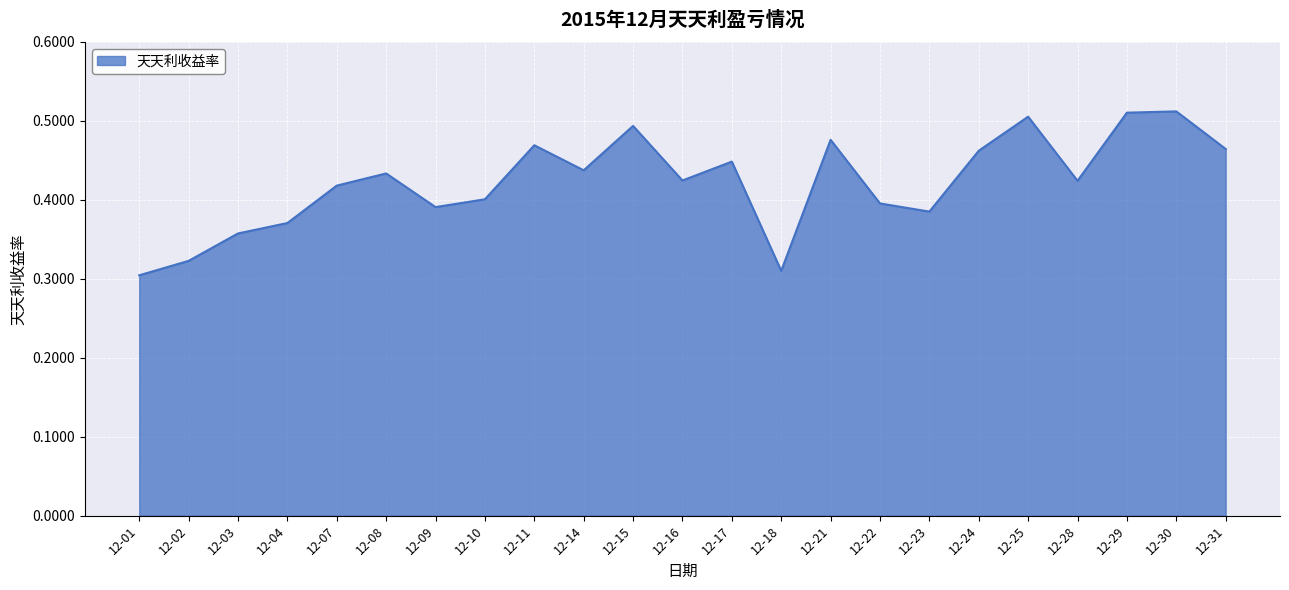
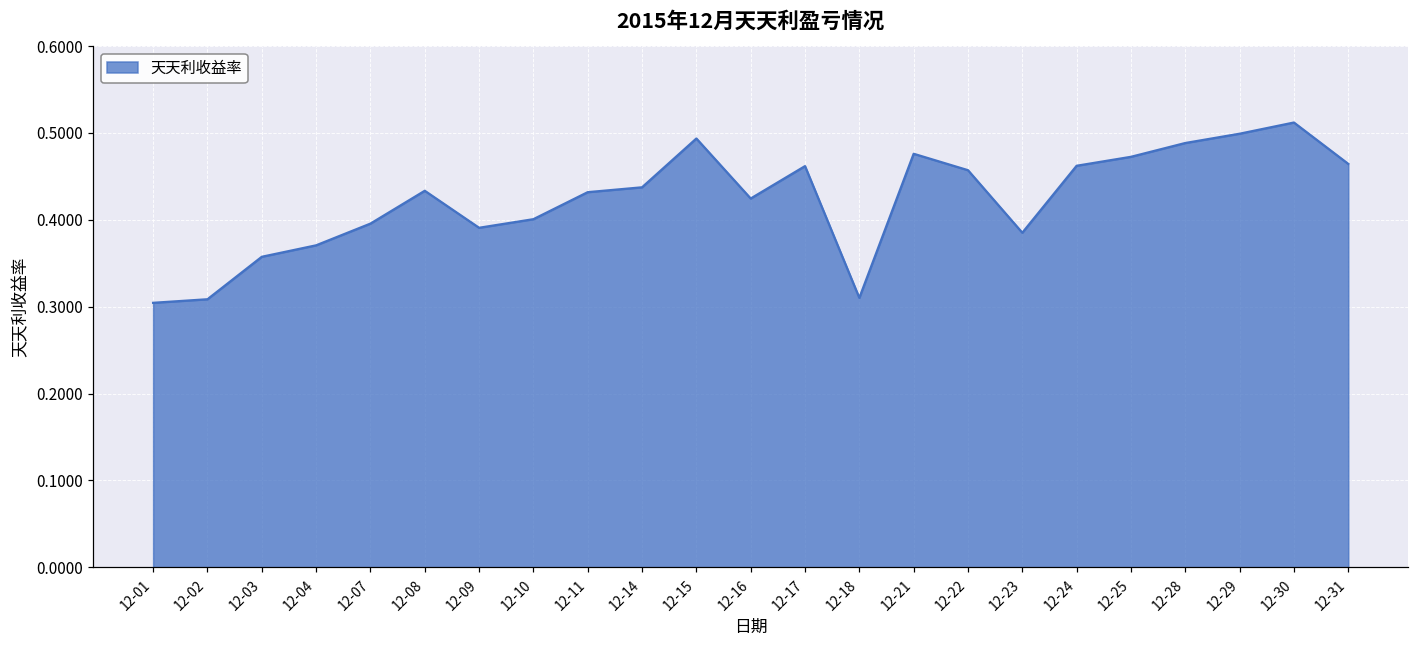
12-02: 0.32 -> 0.31
12-07: 0.42 -> 0.40
12-11: 0.47 -> 0.43
12-17: 0.45 -> 0.46
12-22: 0.40 -> 0.46
12-25: 0.51 -> 0.47
12-28: 0.42 -> 0.49
12-29: 0.51 -> 0.50
